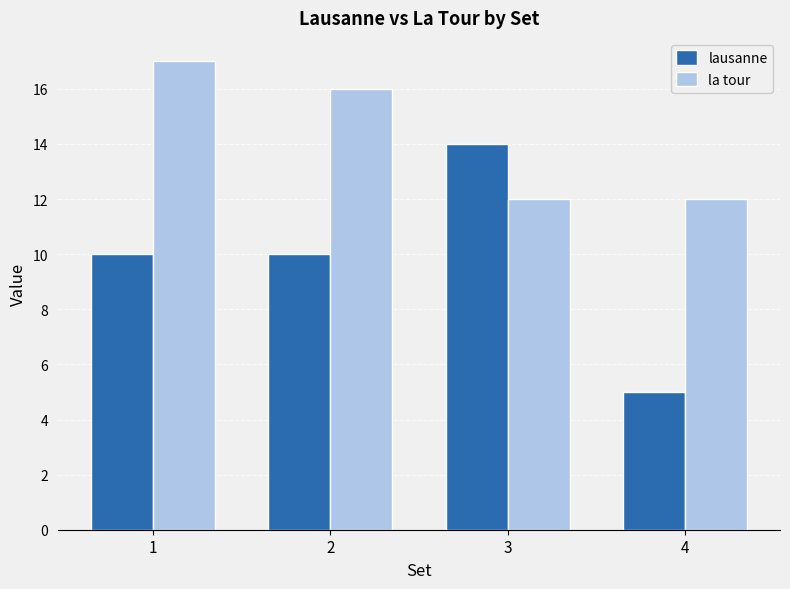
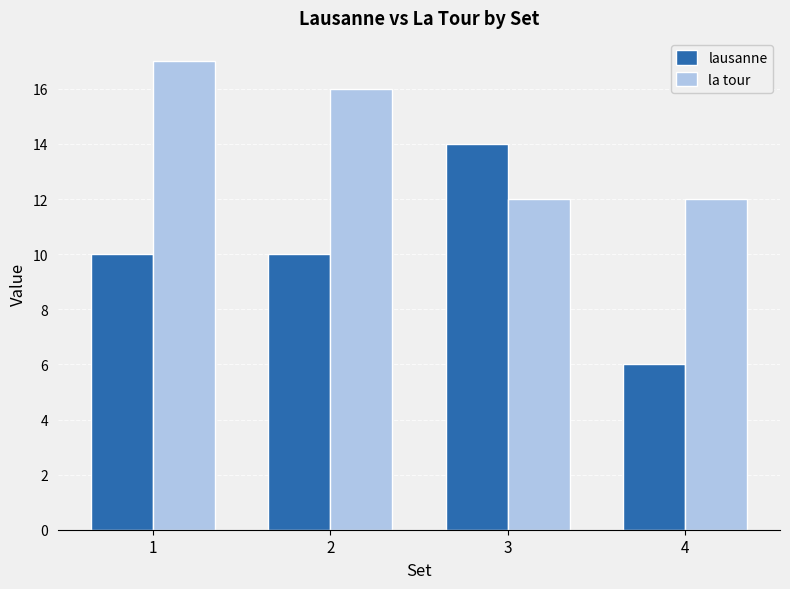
lausanne, 4: 5 -> 6
